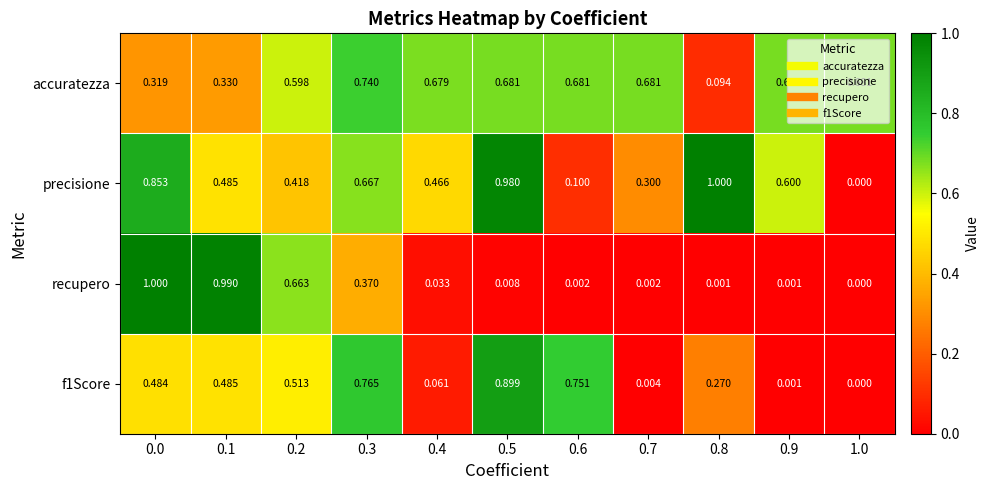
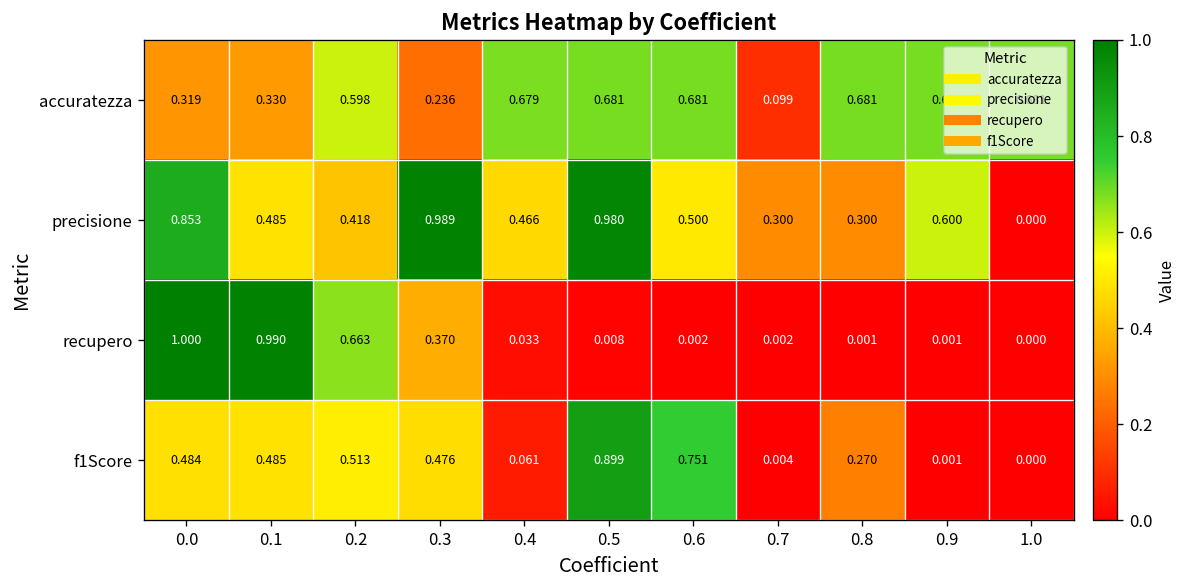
accuratezza, 0.3: 0.740 -> 0.236
accuratezza, 0.7: 0.681 -> 0.099
accuratezza, 0.8: 0.094 -> 0.681
precisione, 0.3: 0.667 -> 0.989
precisione, 0.6: 0.100 -> 0.500
precisione, 0.8: 1.000 -> 0.300
f1Score, 0.3: 0.765 -> 0.476
